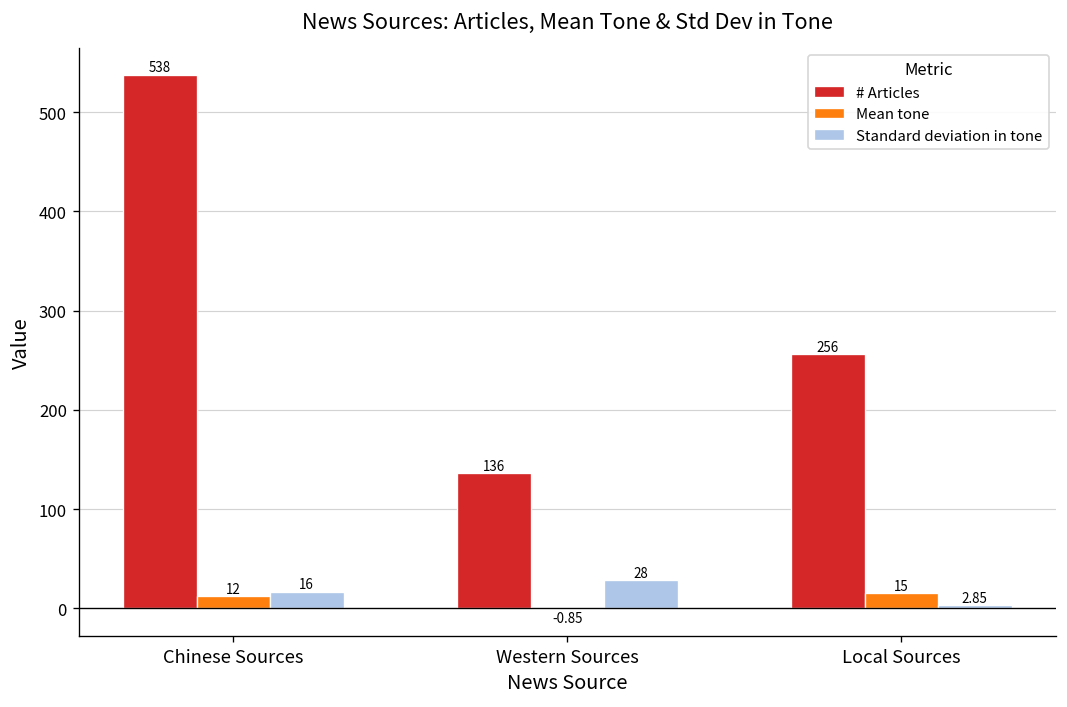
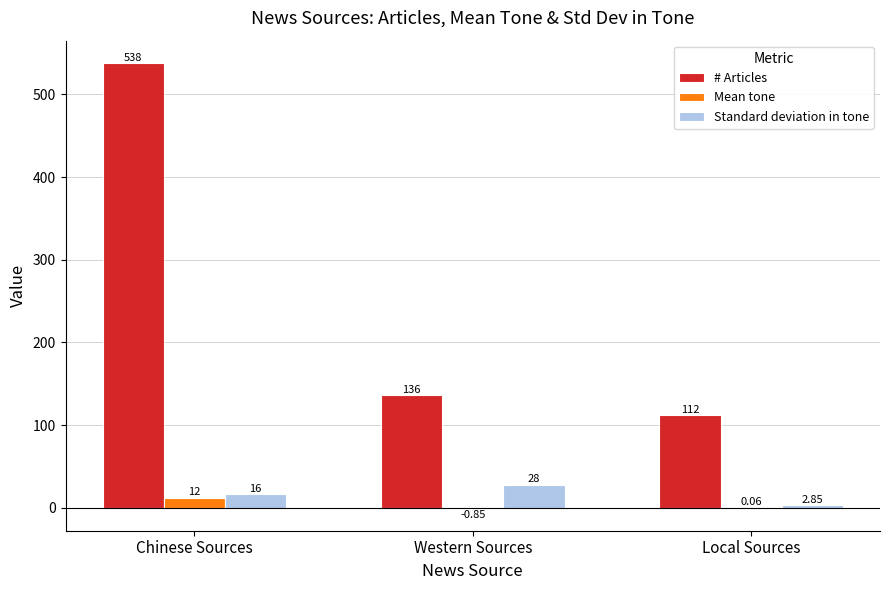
# Articles, Local Sources: 256 -> 112
Mean tone, Local Sources: 15 -> 0.06
